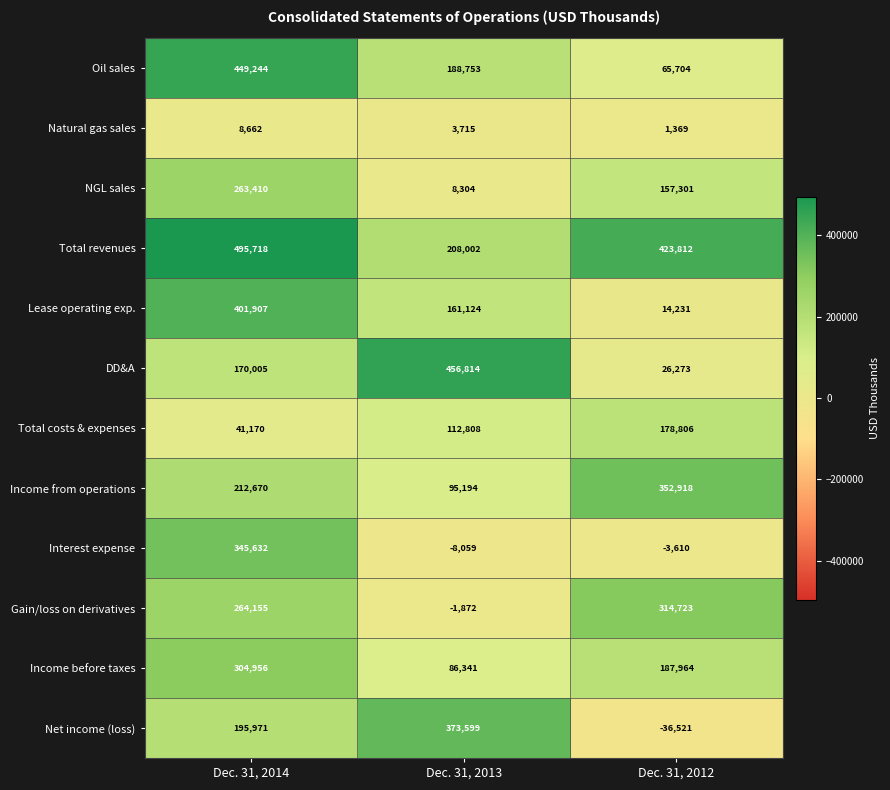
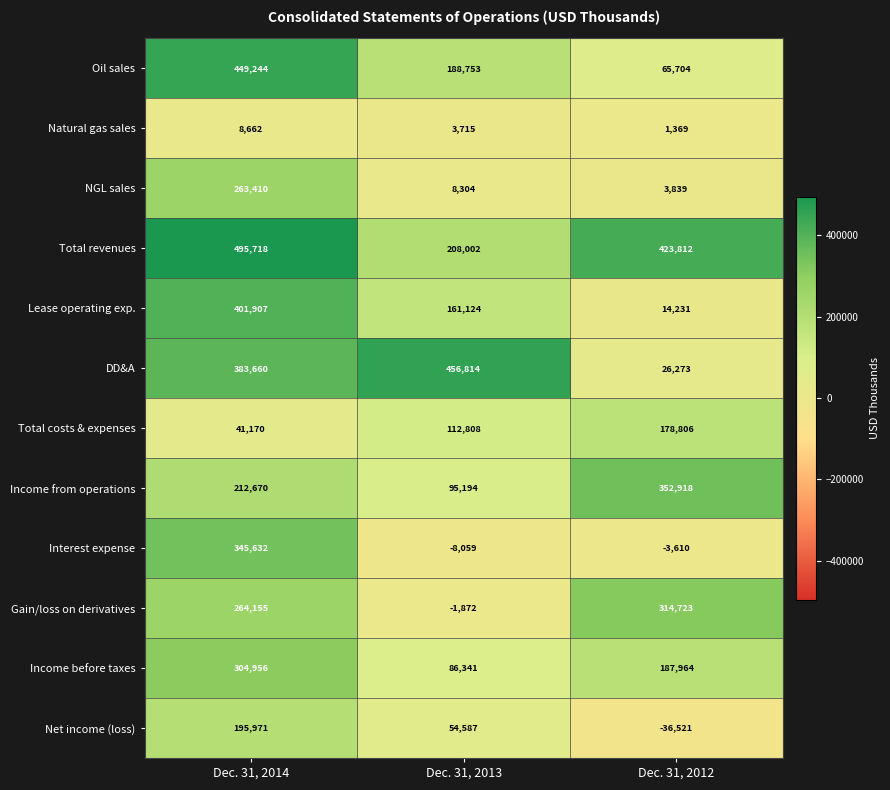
NGL sales, Dec. 31, 2012: 157,301 -> 3,839
DD&A, Dec. 31, 2014: 170,005 -> 383,660
Net income (loss), Dec. 31, 2013: 373,599 -> 54,587
